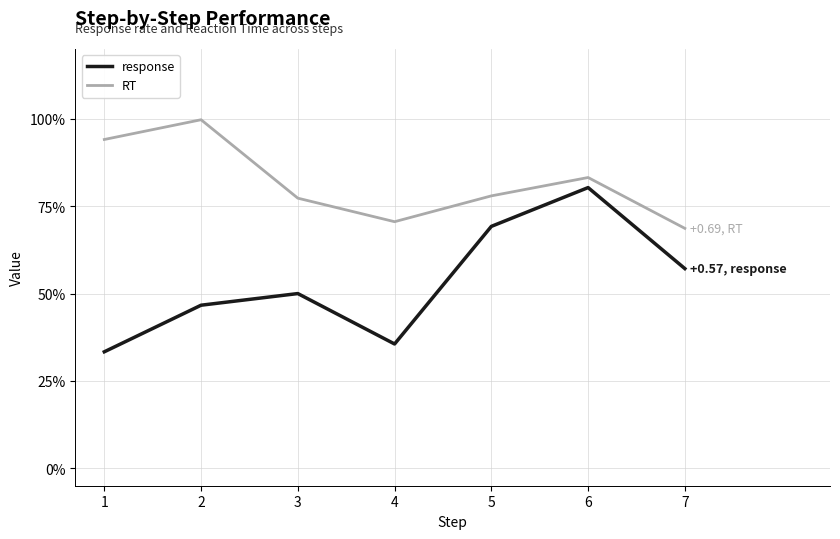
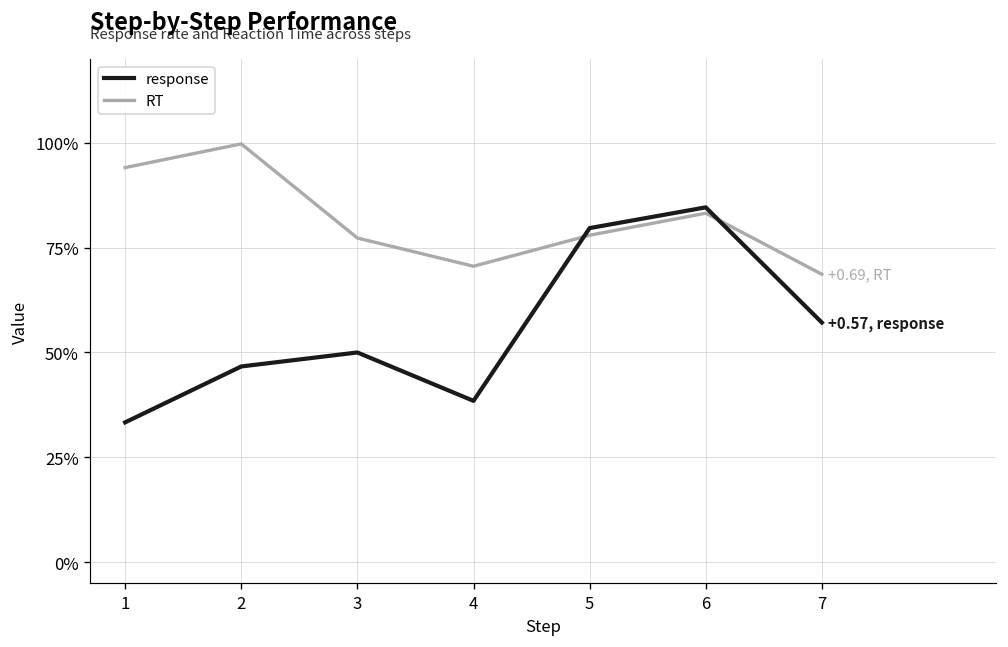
response, 4: 36% -> 38%
response, 5: 69% -> 80%
response, 6: 80% -> 85%
